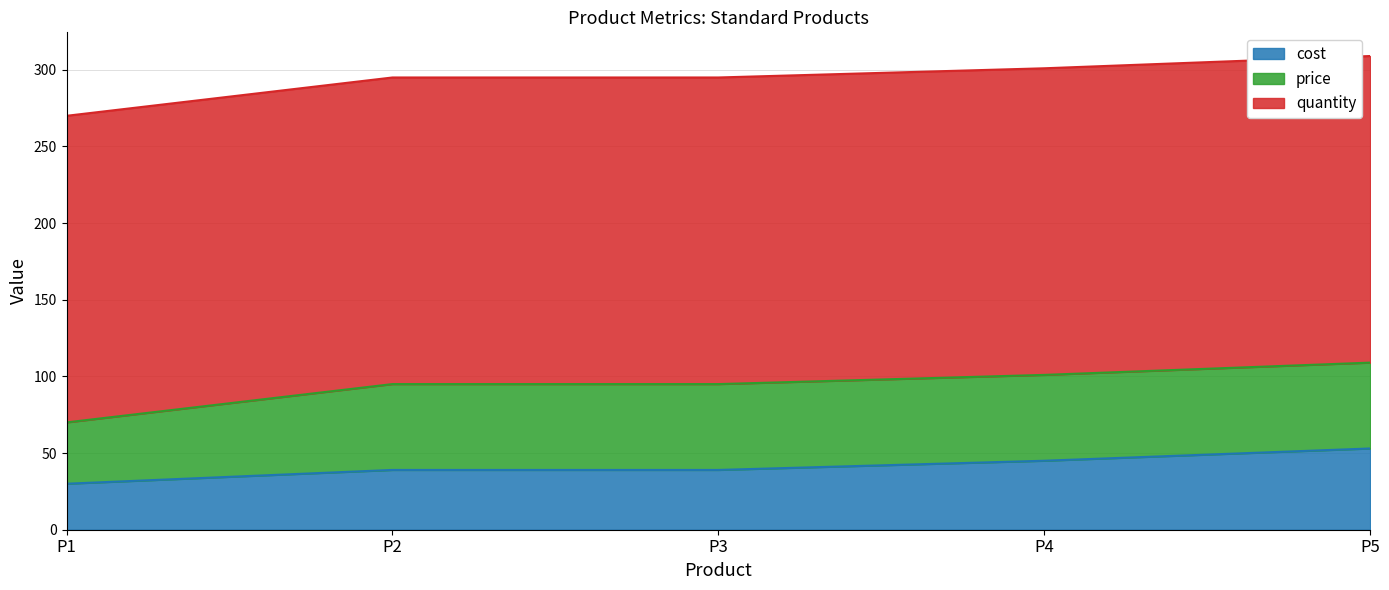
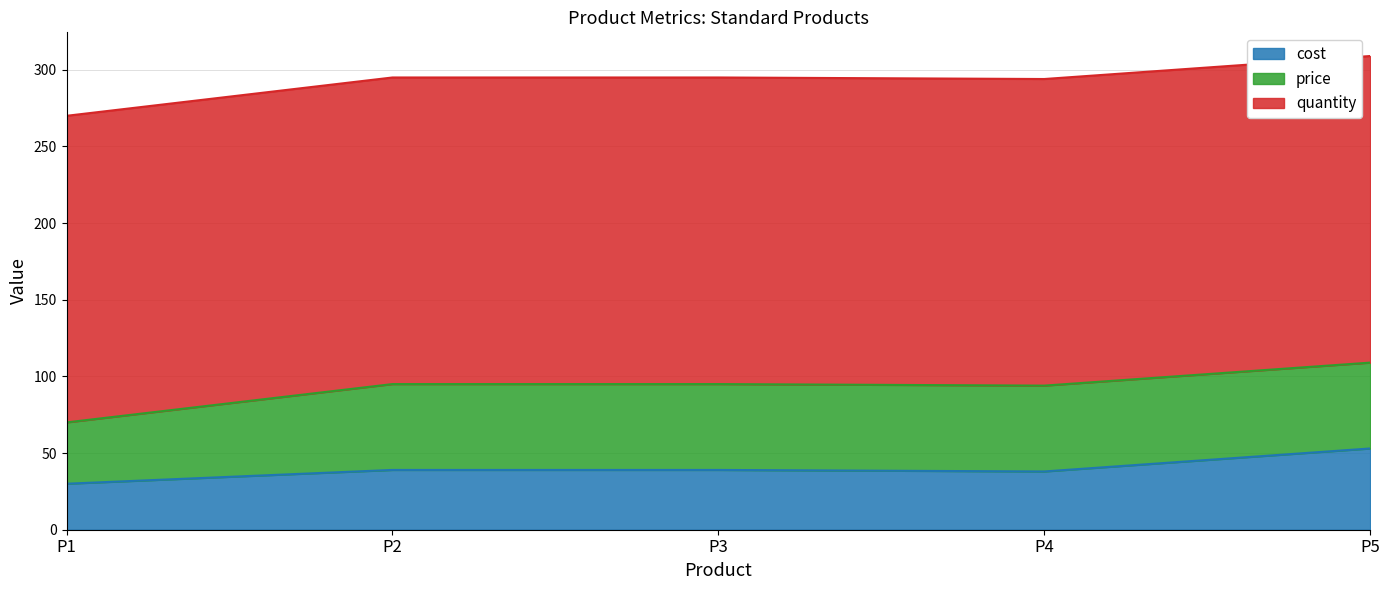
cost, P4: 45 -> 38
